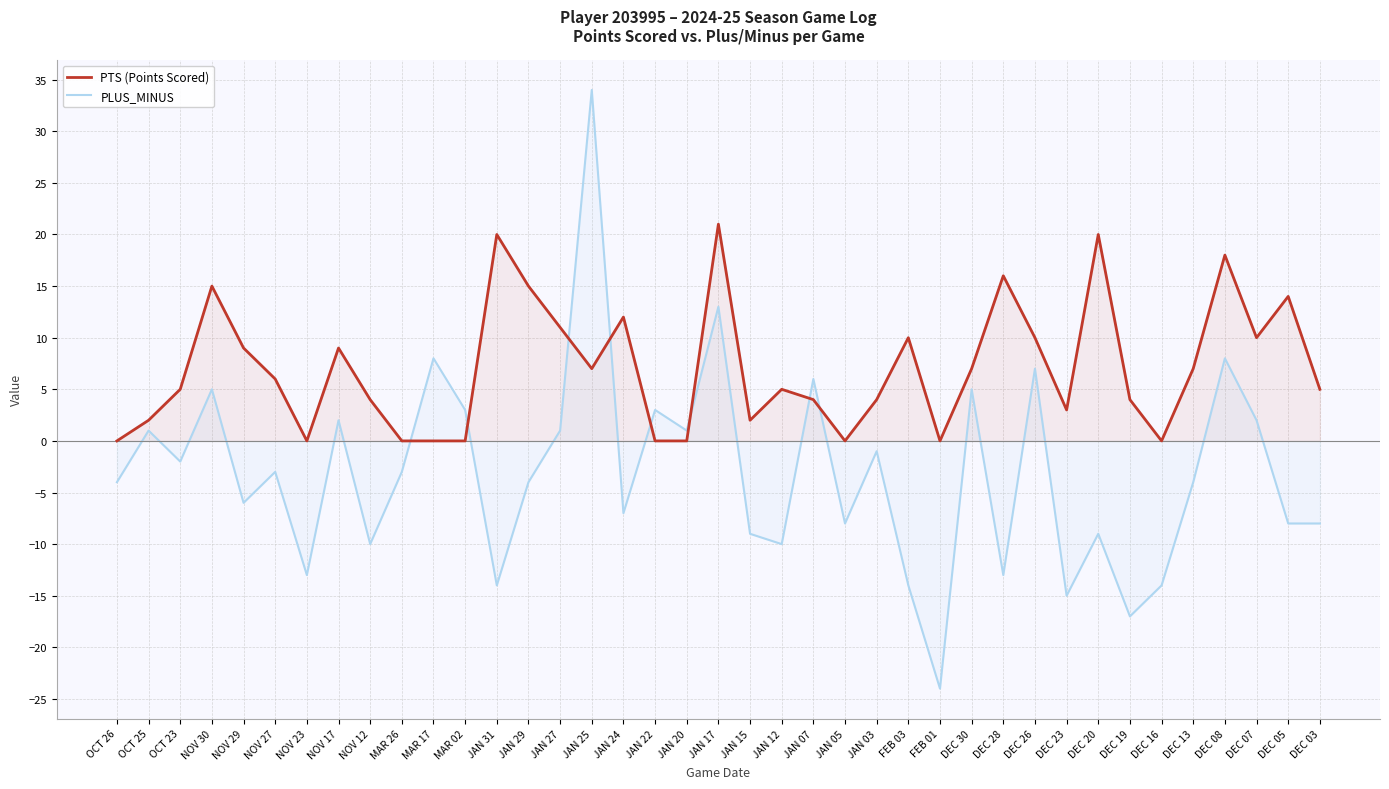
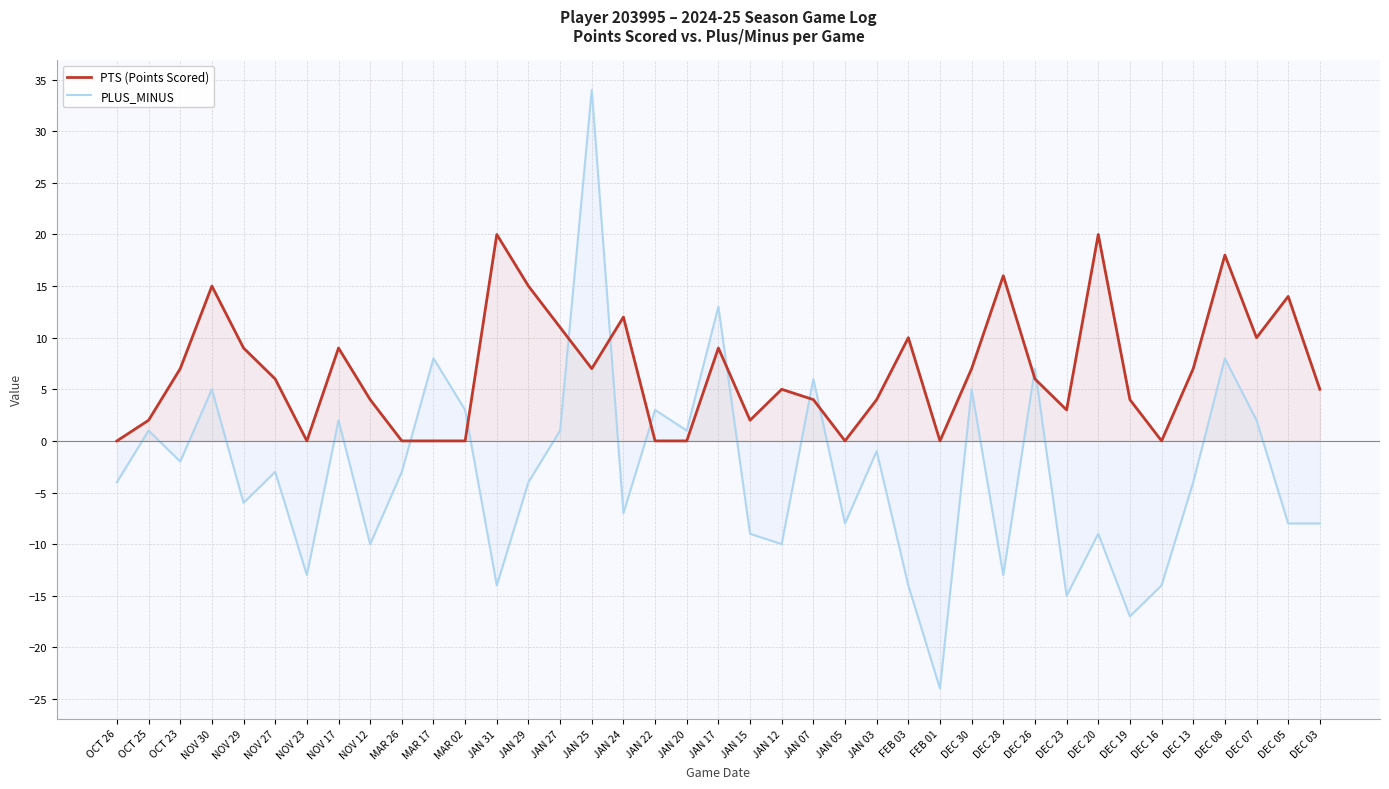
PTS (Points Scored), OCT 23: 5 -> 7
PTS (Points Scored), JAN 17: 21 -> 9
PTS (Points Scored), DEC 26: 10 -> 6
